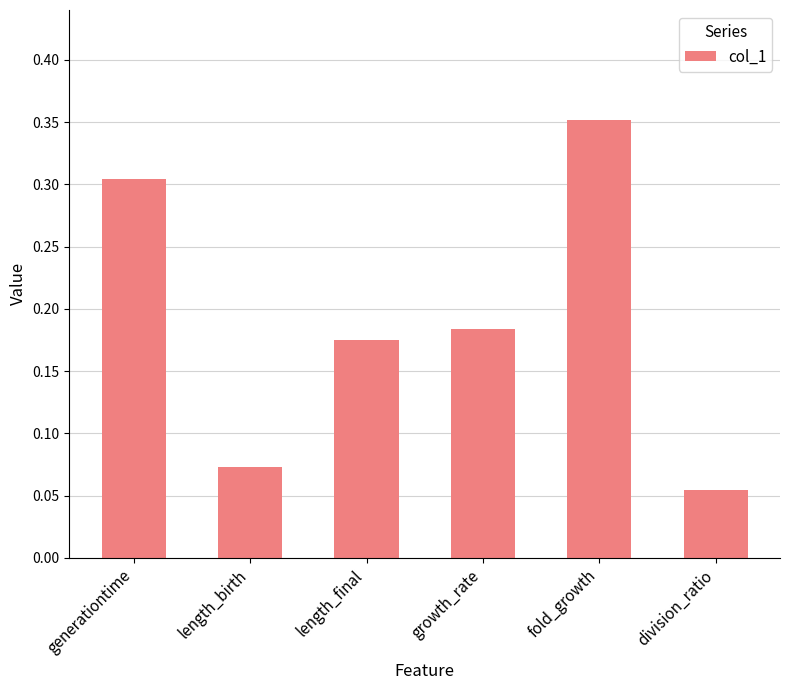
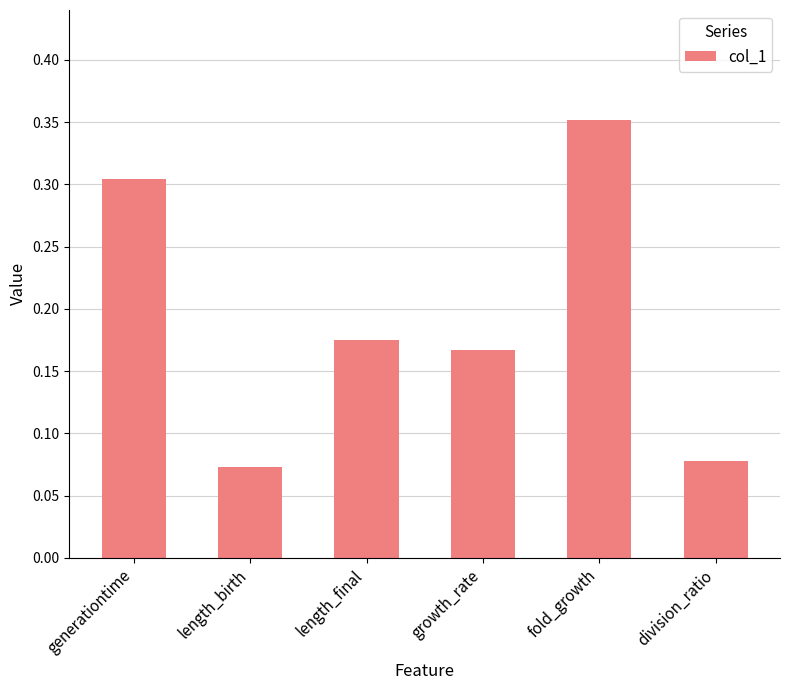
growth_rate: 0.183 -> 0.167
division_ratio: 0.055 -> 0.078
